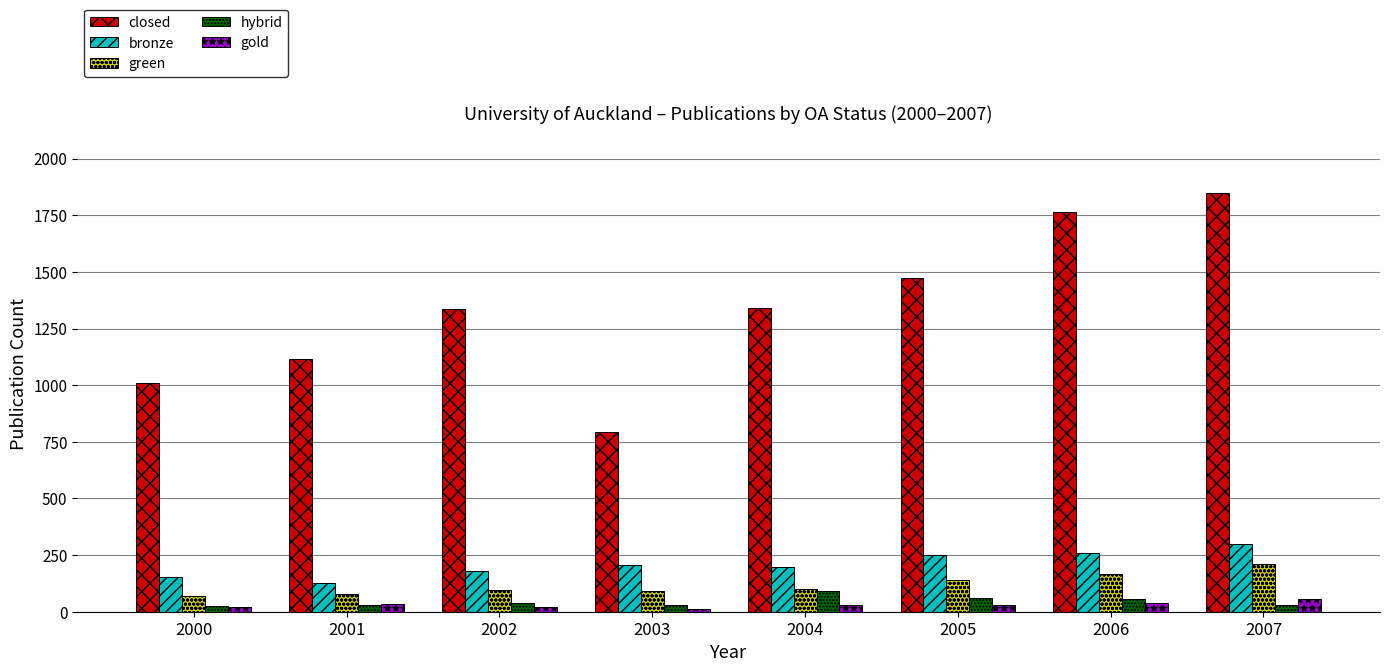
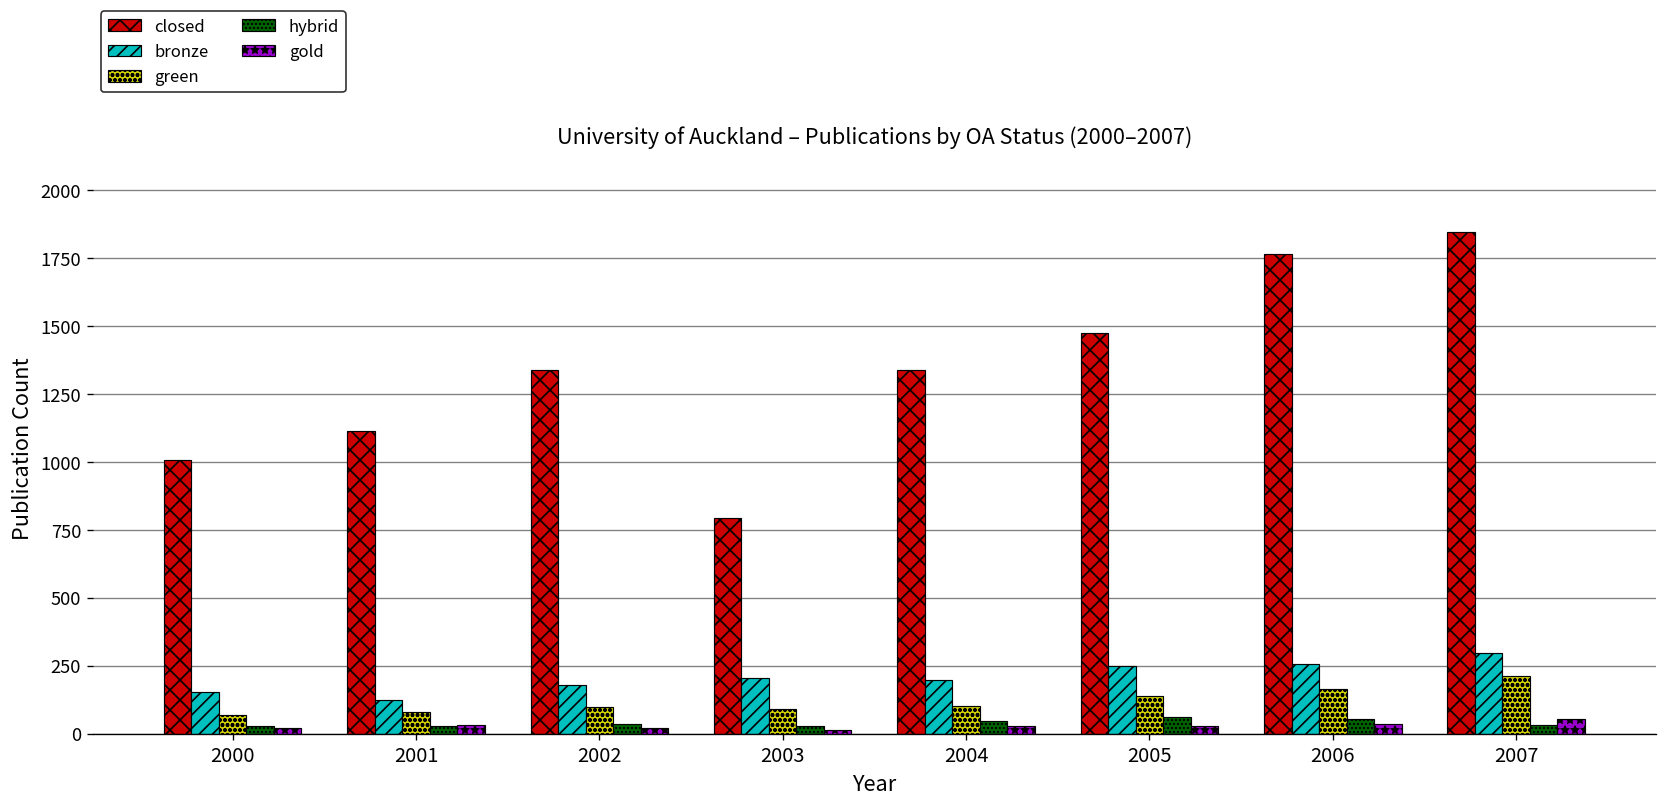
hybrid, 2004: 90 -> 50
